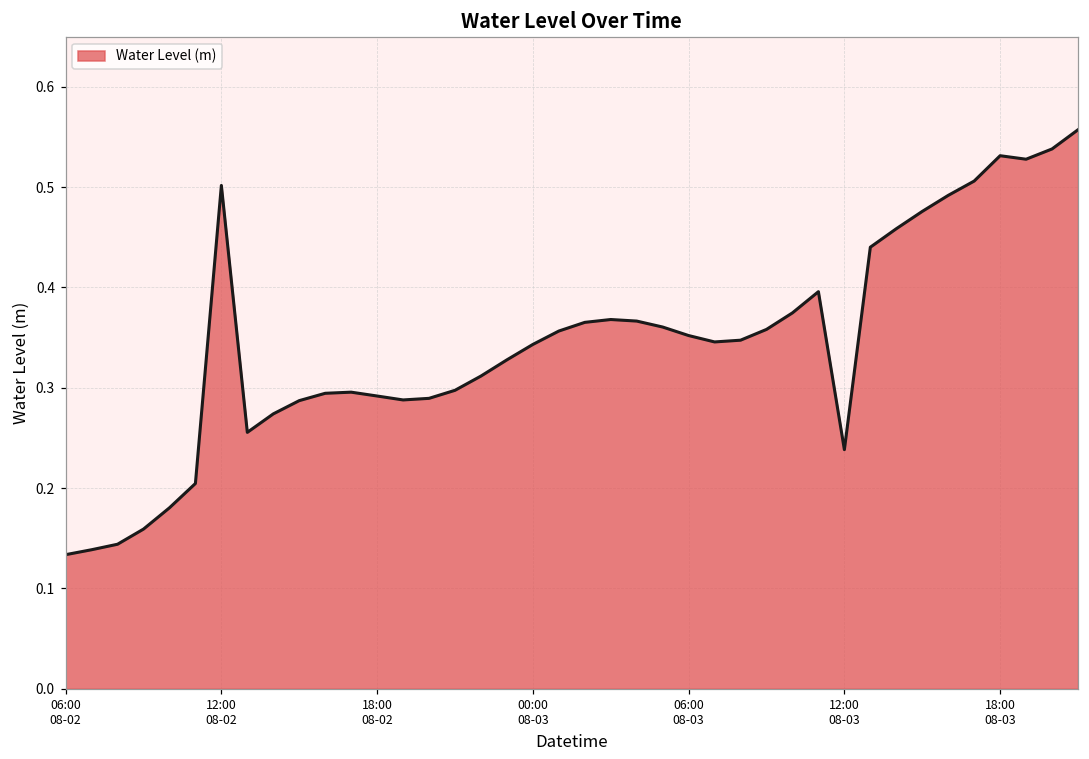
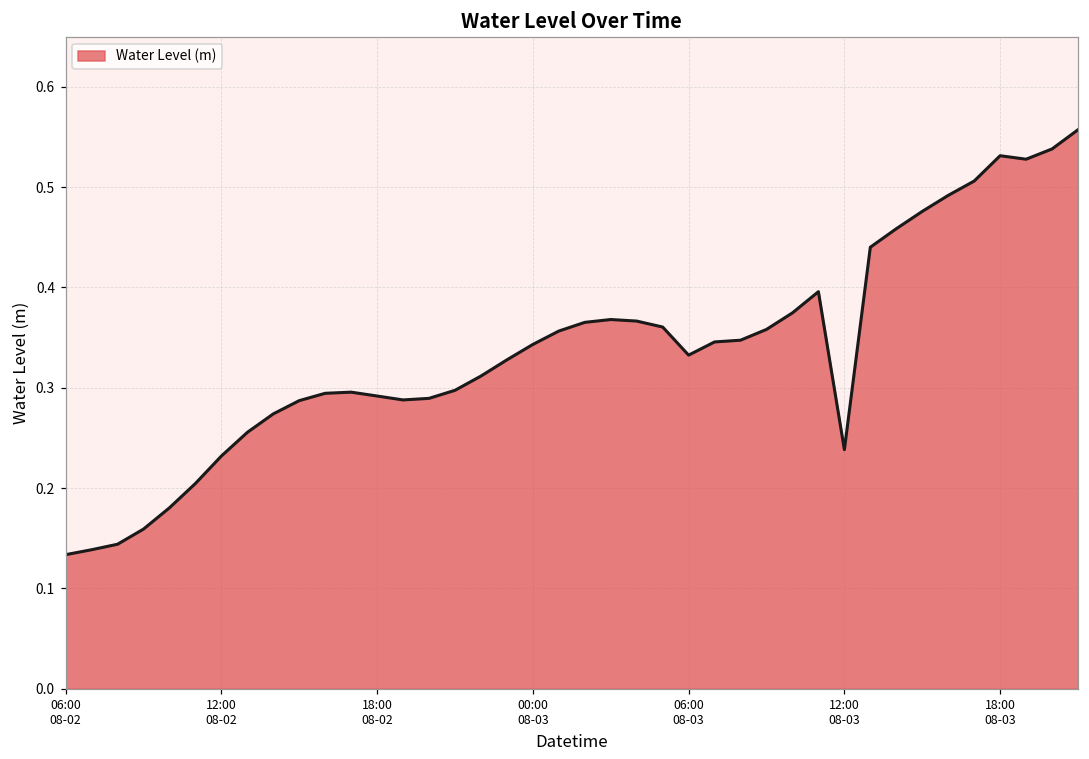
12:00 08-02: 0.50 -> 0.23
06:00 08-03: 0.35 -> 0.33
